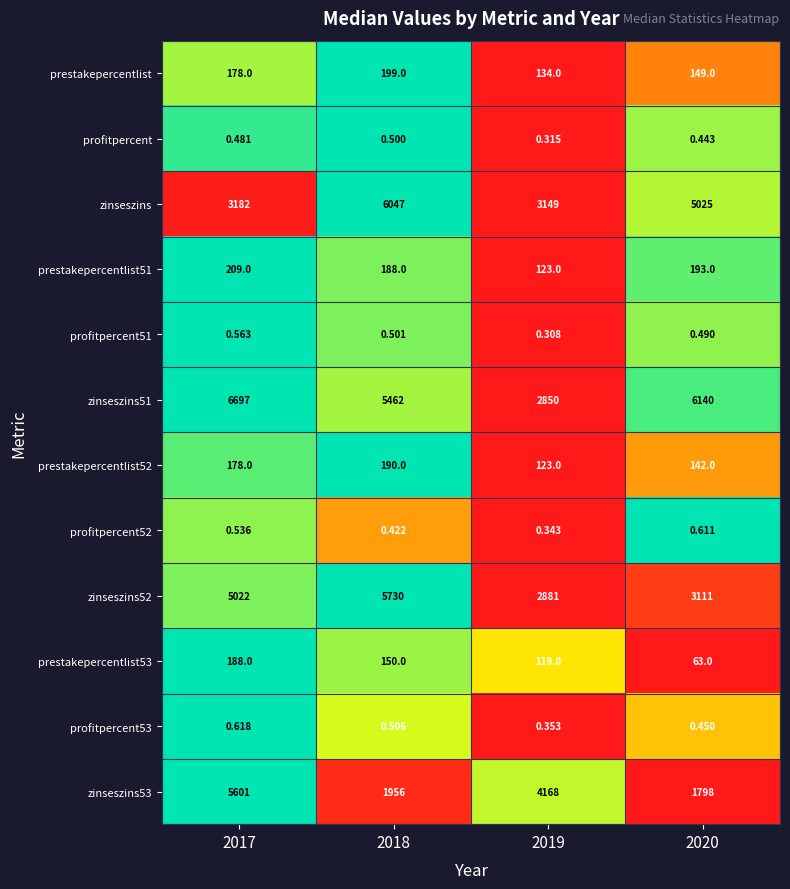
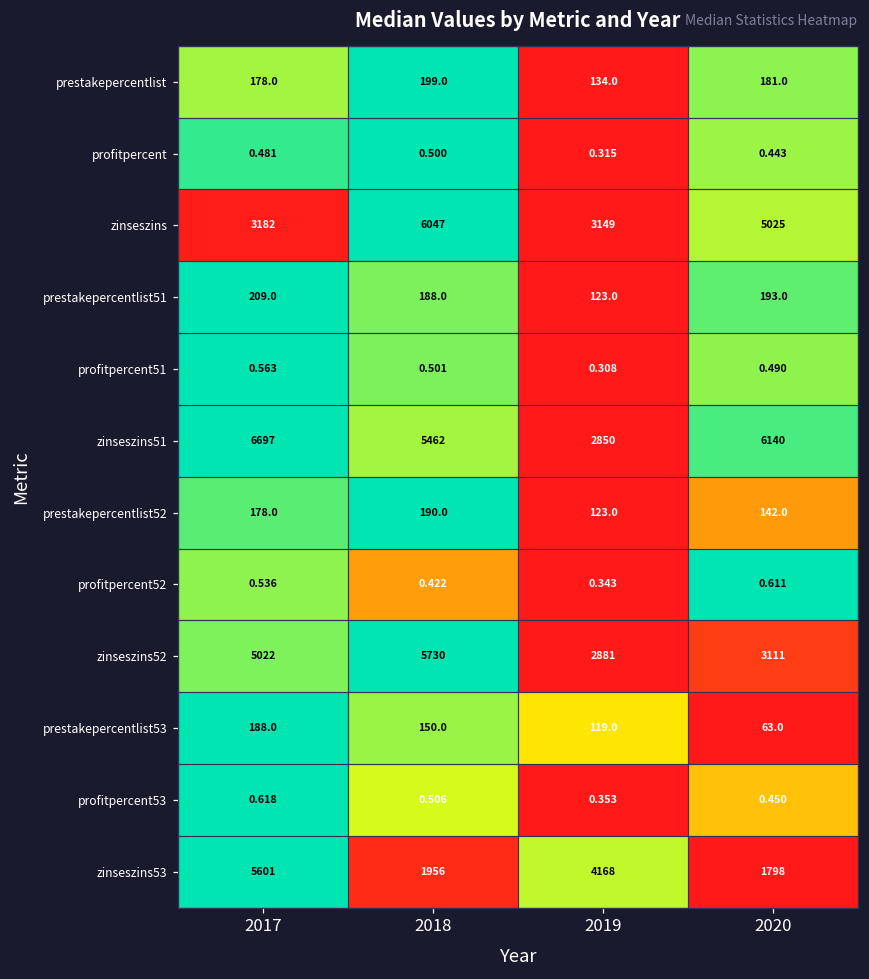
prestakepercentlist, 2020: 149.0 -> 181.0
